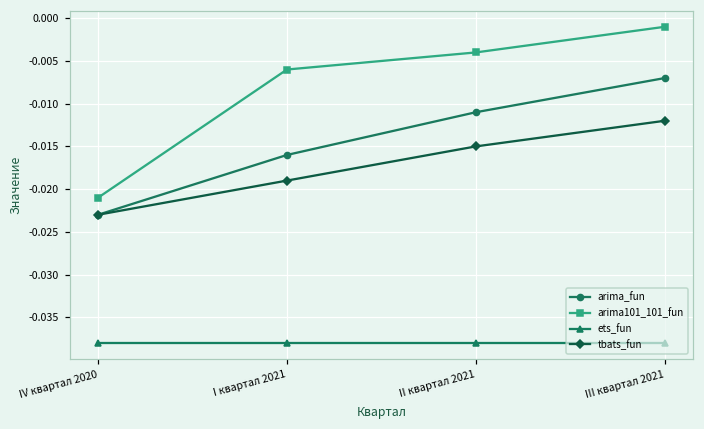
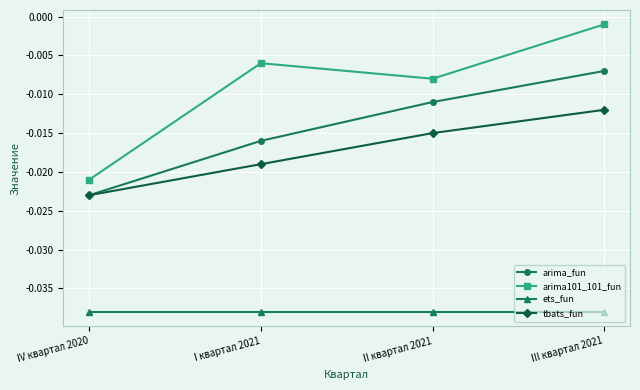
arima101_101_fun, II квартал 2021: -0.004 -> -0.008
